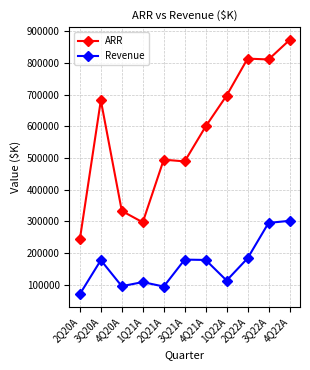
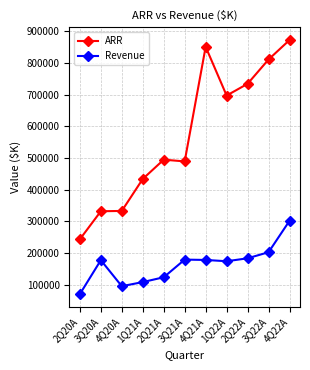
ARR, 3Q20A: 680000 -> 330000
ARR, 1Q21A: 300000 -> 430000
Revenue, 2Q21A: 90000 -> 120000
ARR, 4Q21A: 600000 -> 850000
Revenue, 1Q22A: 110000 -> 170000
ARR, 2Q22A: 810000 -> 730000
Revenue, 3Q22A: 300000 -> 200000
